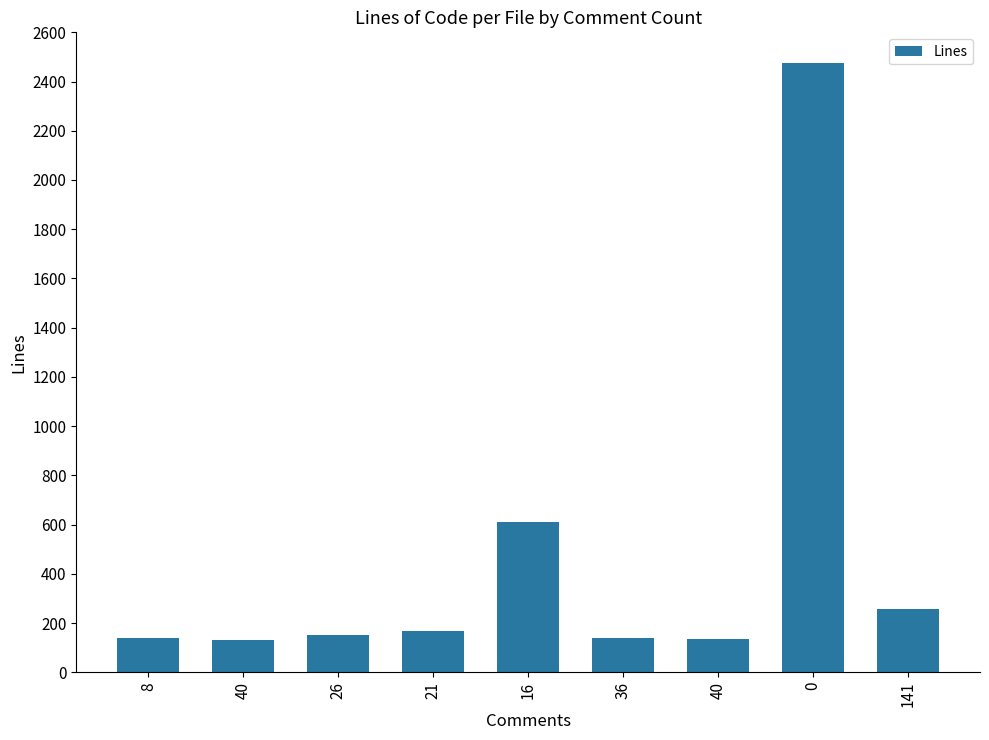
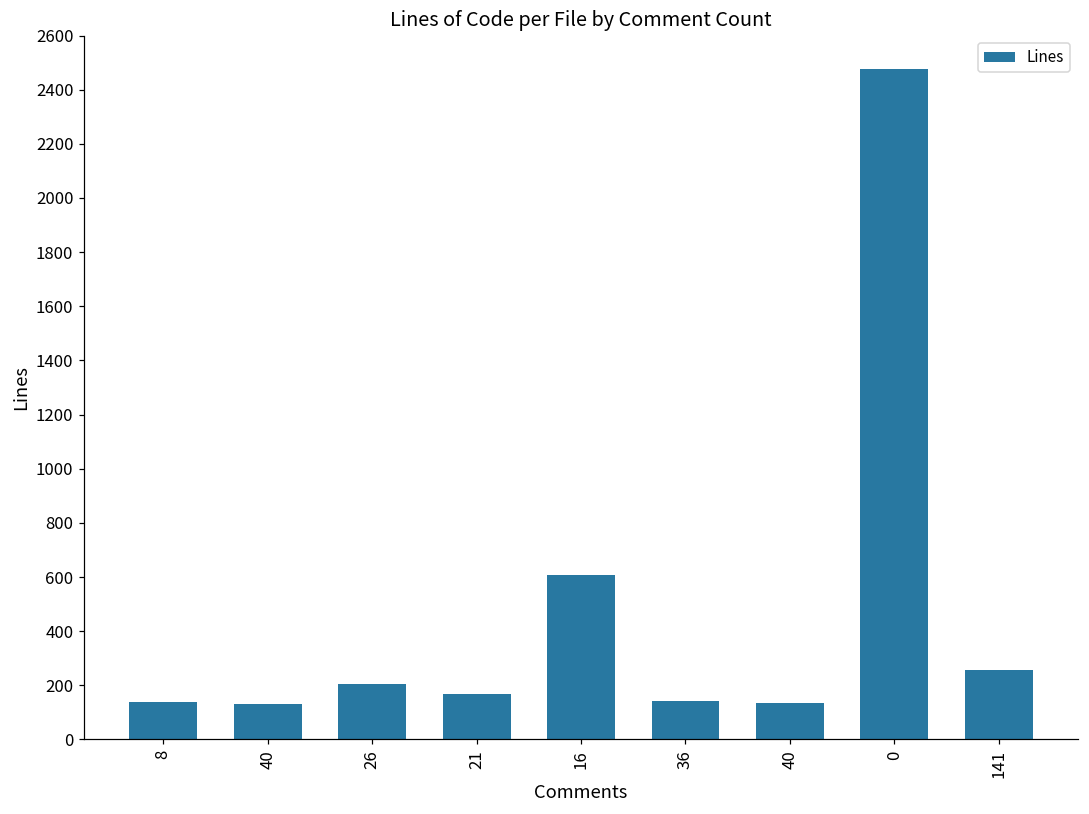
26: 150 -> 210
